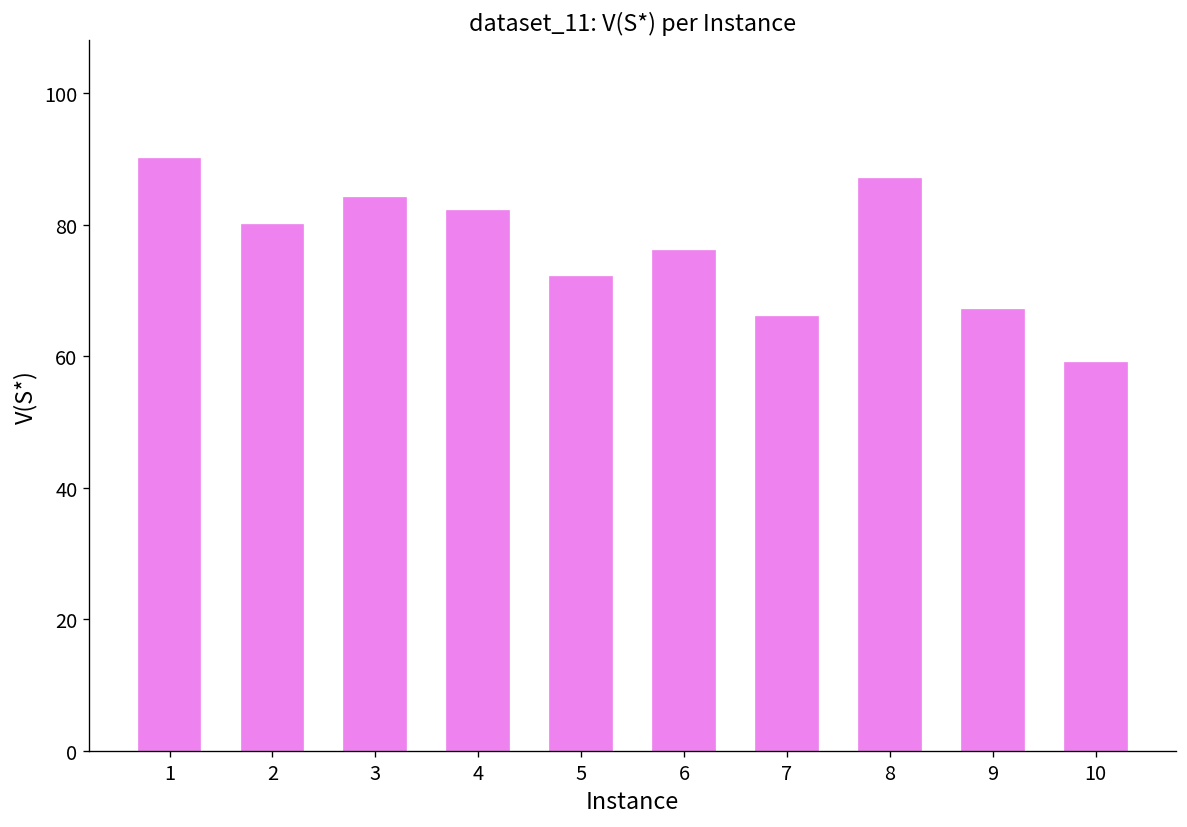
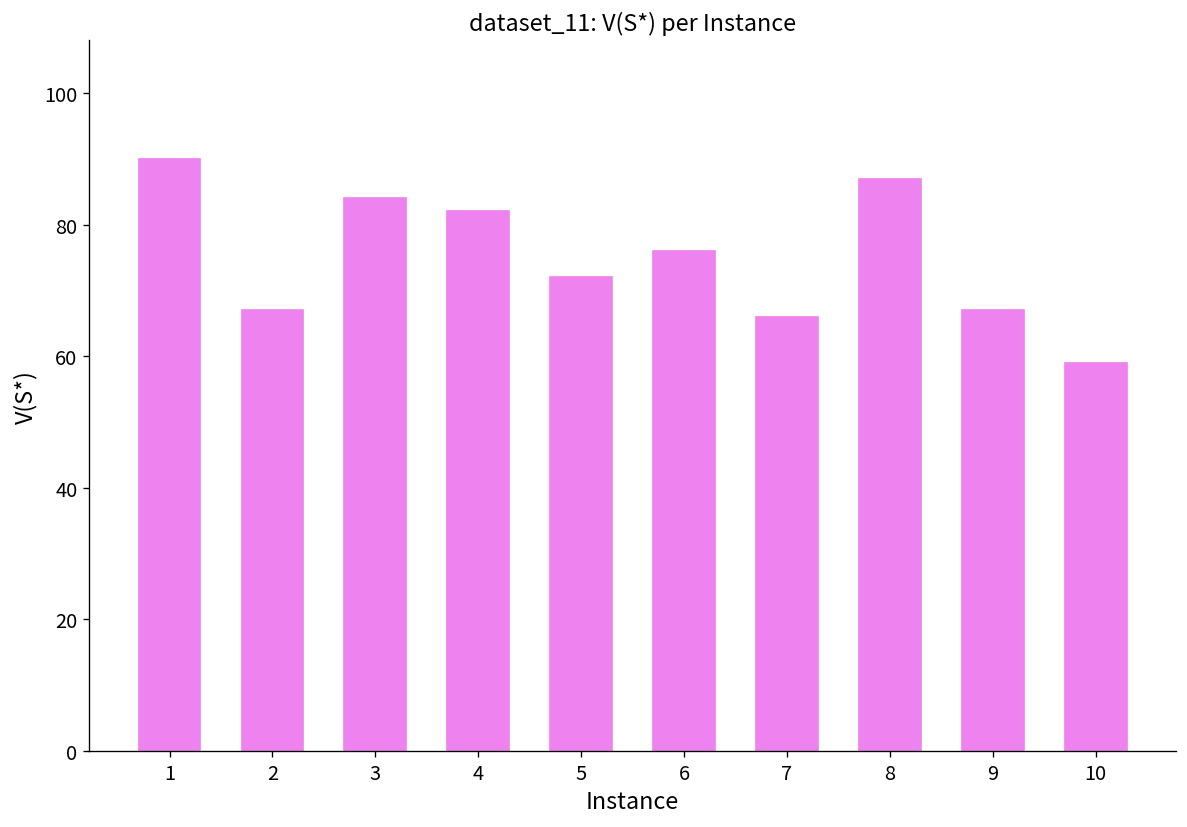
2: 80 -> 67
